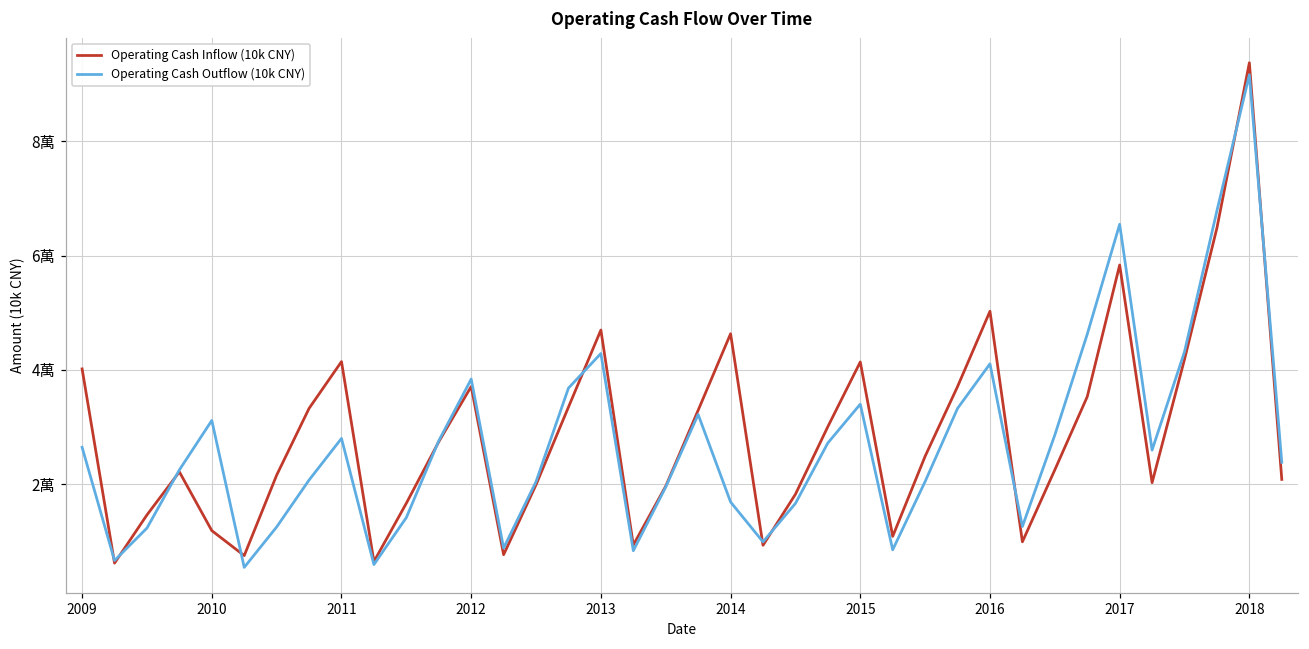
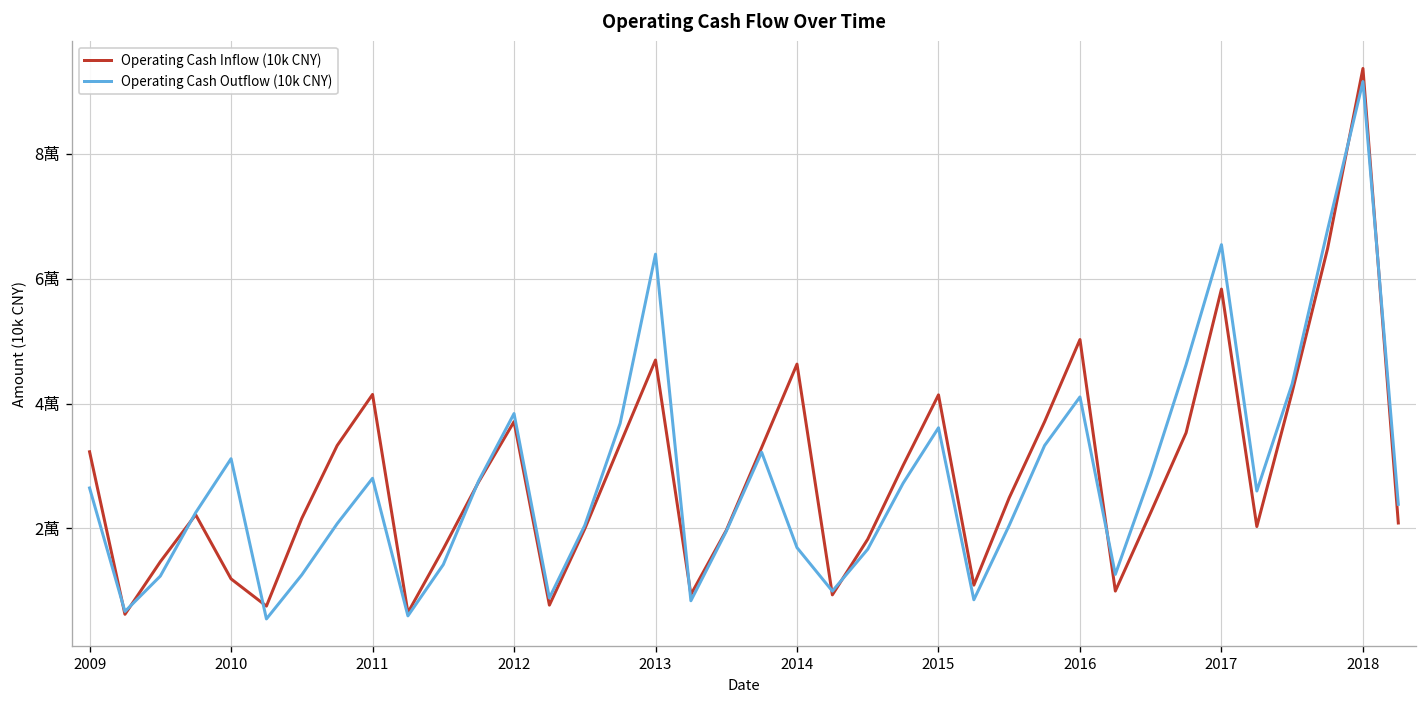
Operating Cash Inflow (10k CNY), 2009: 4.0萬 -> 3.2萬
Operating Cash Outflow (10k CNY), 2013: 4.3萬 -> 6.4萬
Operating Cash Outflow (10k CNY), 2015: 3.4萬 -> 3.6萬
